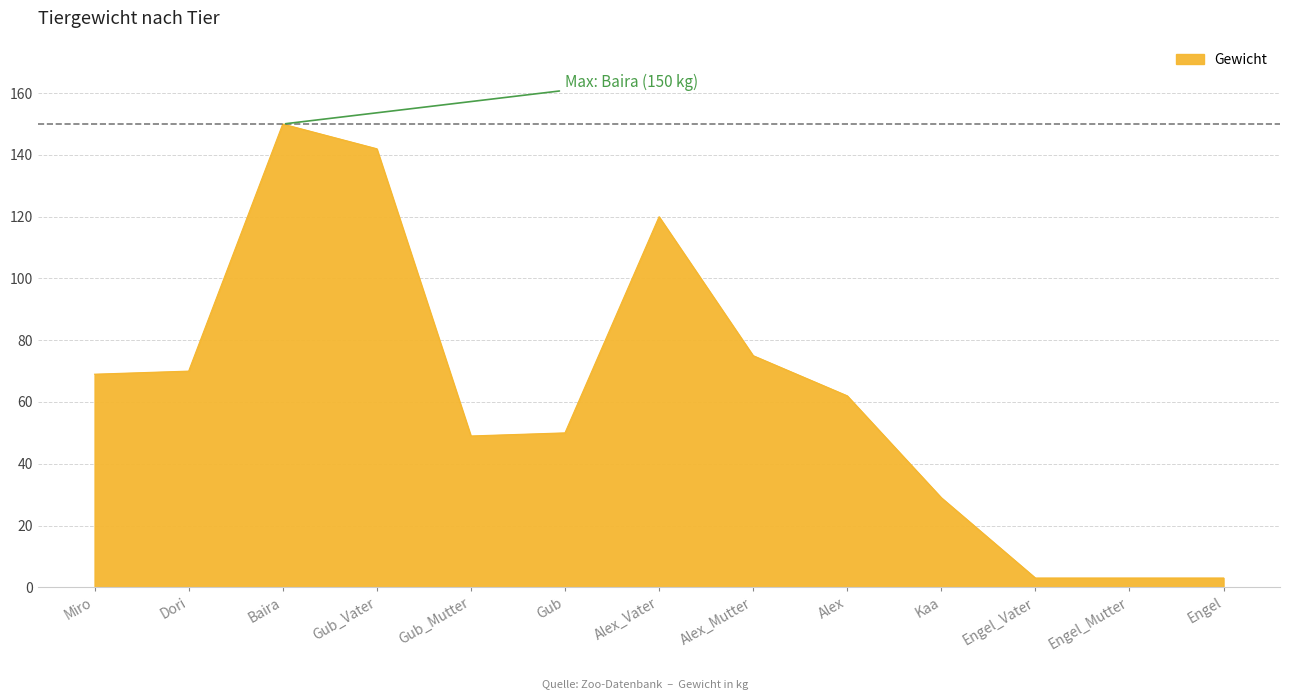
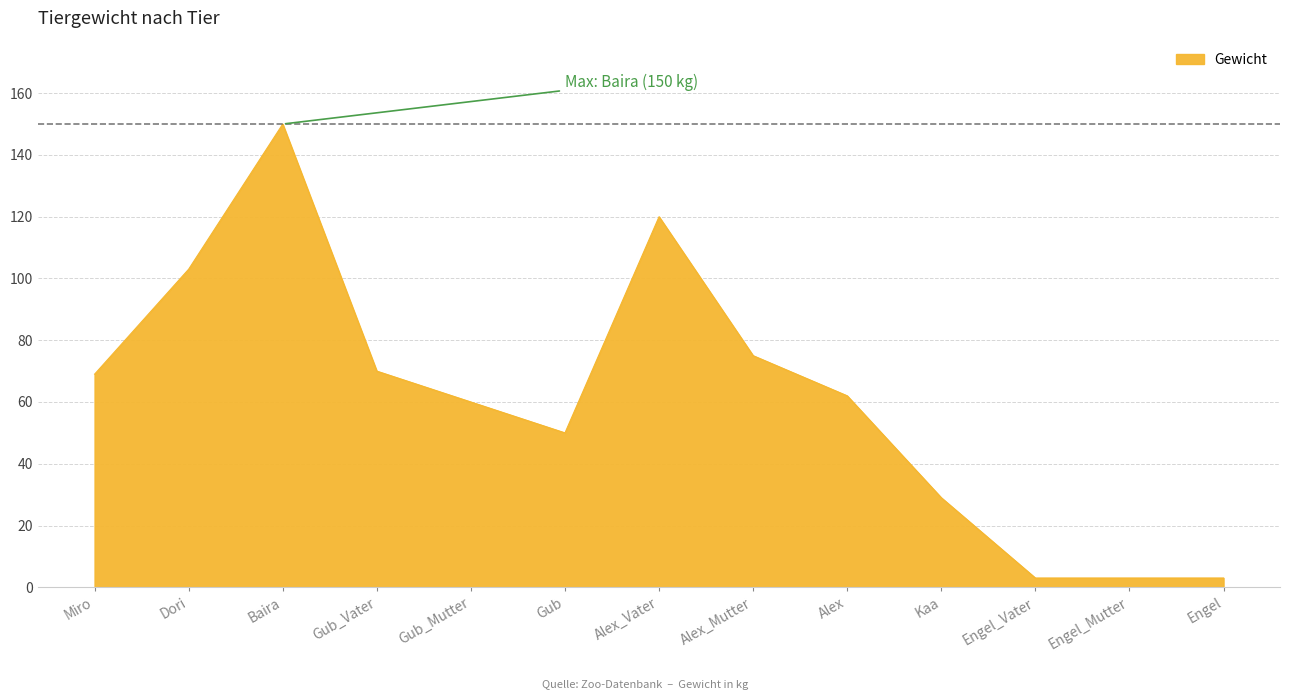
Dori: 70 -> 103
Gub_Vater: 142 -> 70
Gub_Mutter: 49 -> 60
